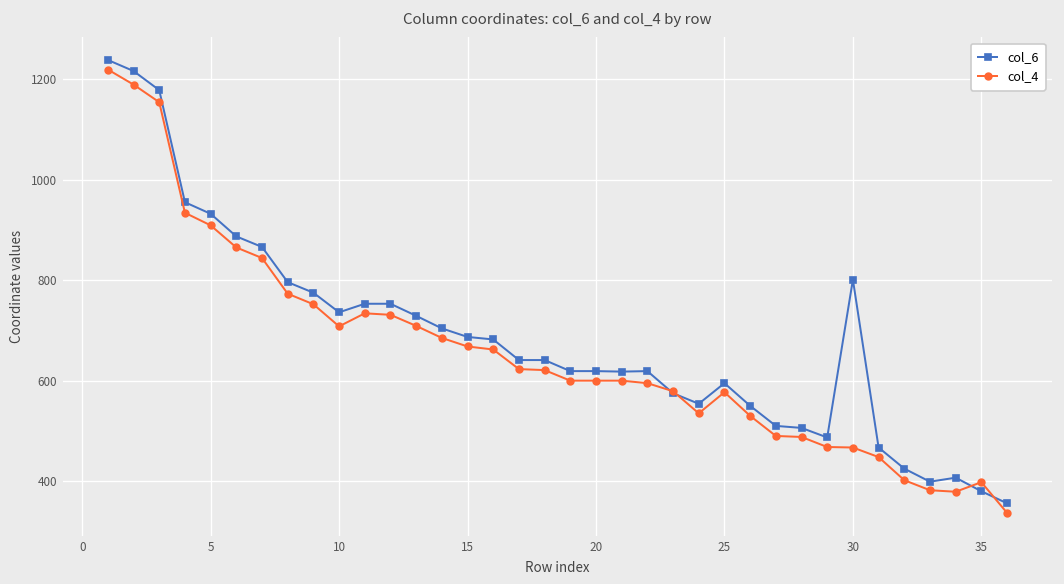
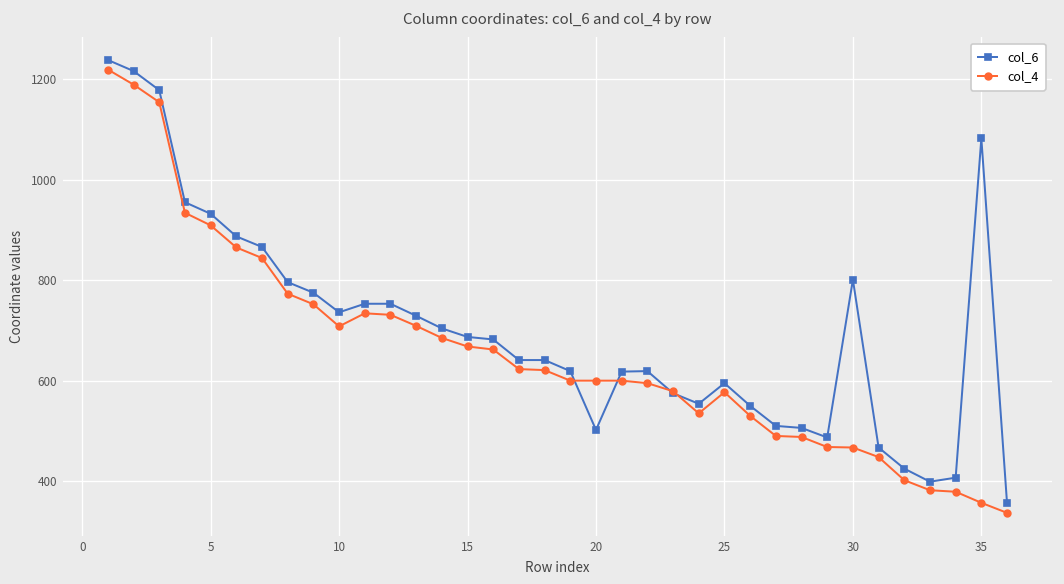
col_6, 20: 620 -> 500
col_6, 35: 380 -> 1080
col_4, 35: 400 -> 360
